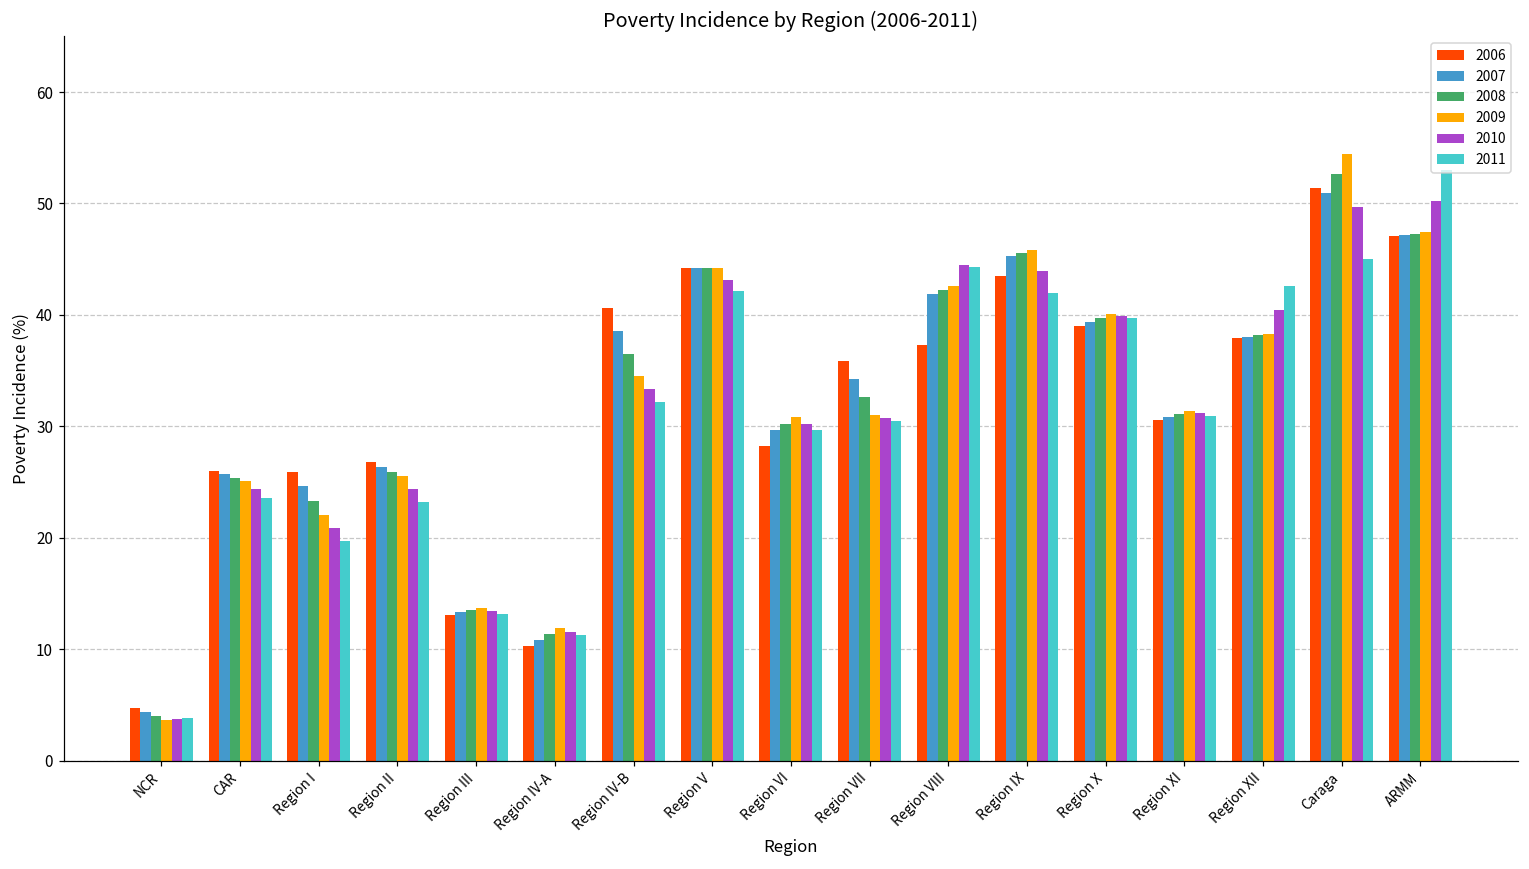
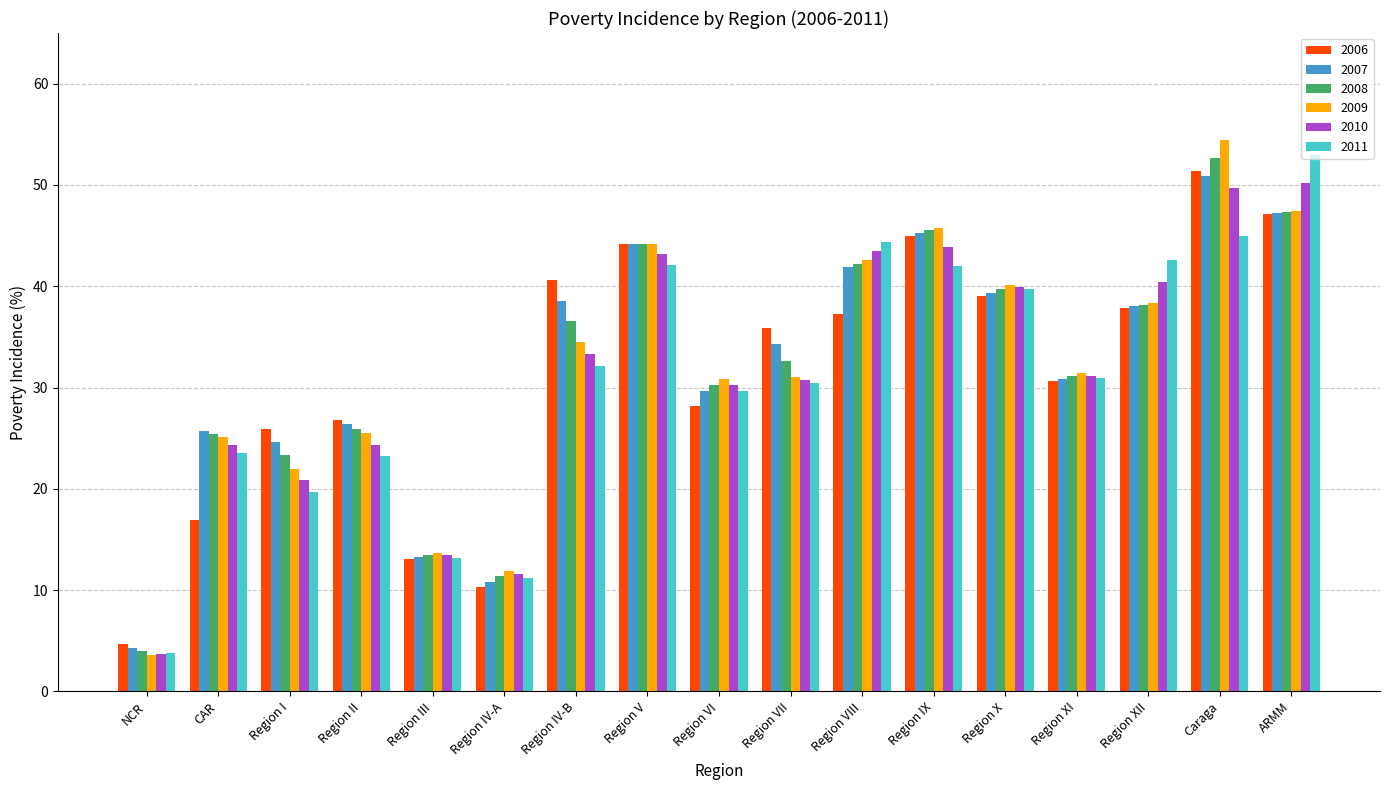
2006, CAR: 26.0 -> 16.9
2010, Region VIII: 44.4 -> 43.5
2006, Region IX: 43.5 -> 45.0
